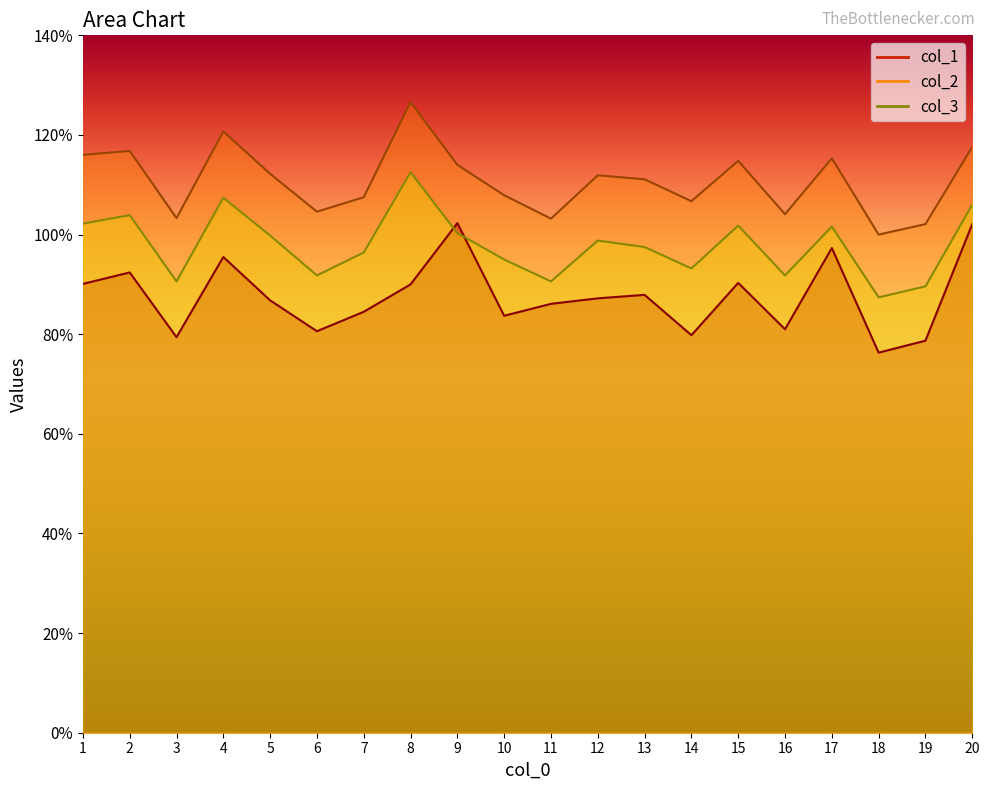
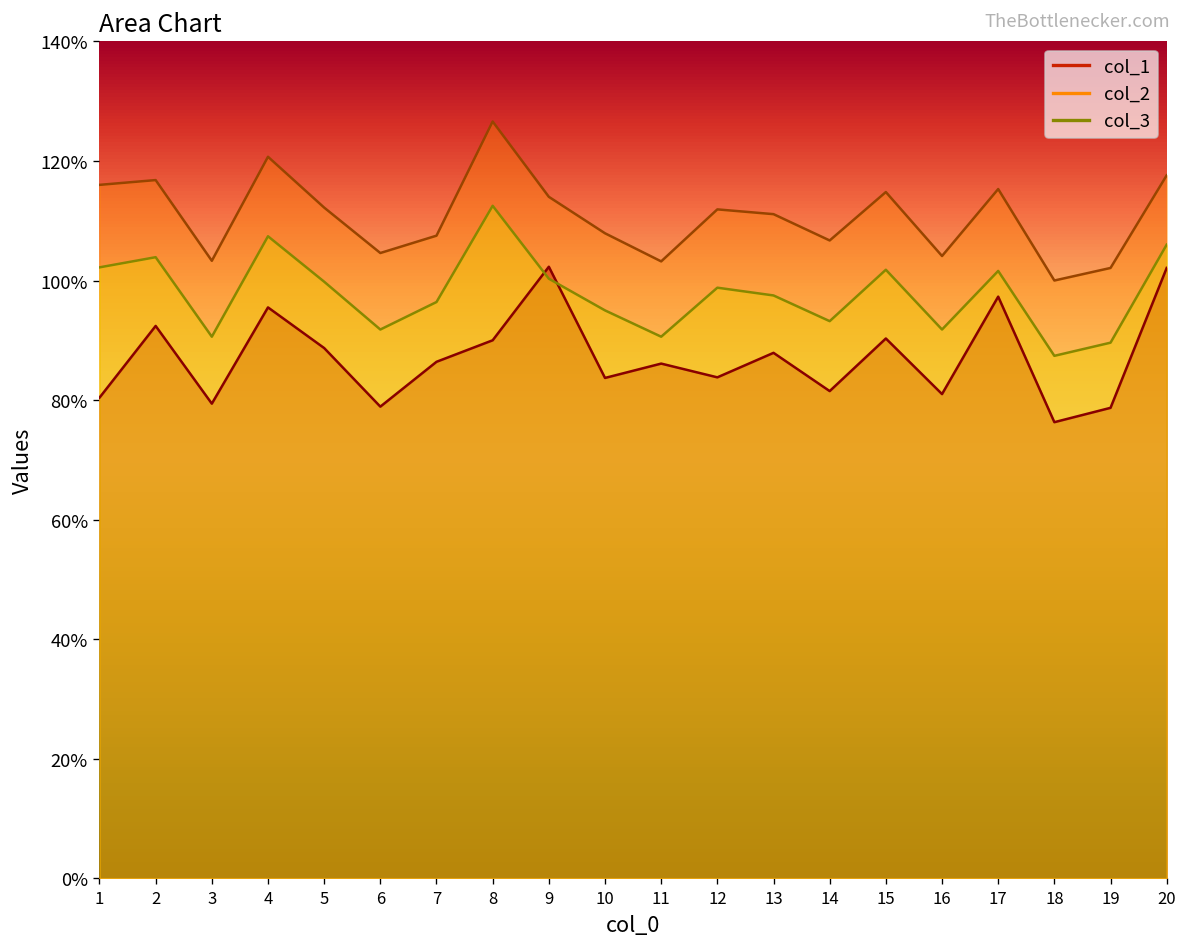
col_1, 1: 90% -> 80%
col_1, 5: 87% -> 89%
col_1, 6: 81% -> 79%
col_1, 7: 85% -> 86%
col_1, 12: 87% -> 84%
col_1, 14: 80% -> 82%
